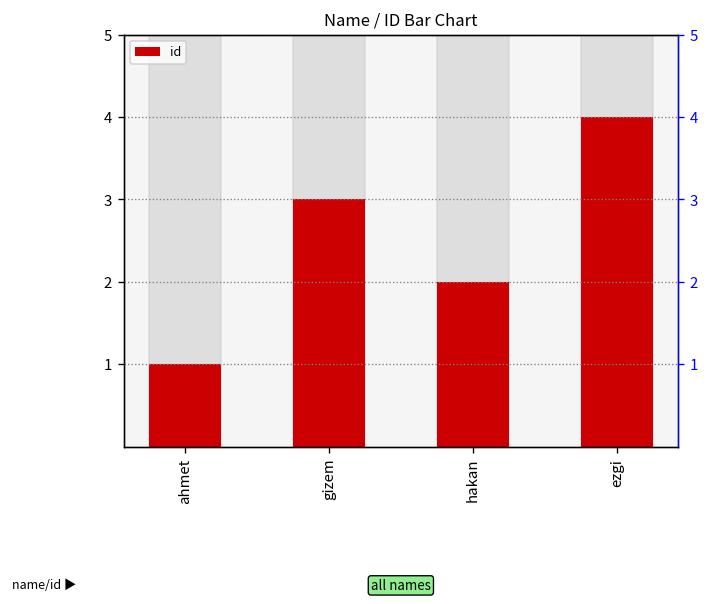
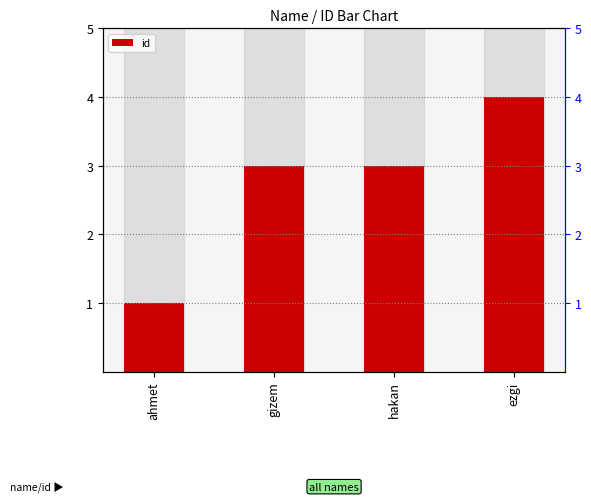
hakan: 2 -> 3
